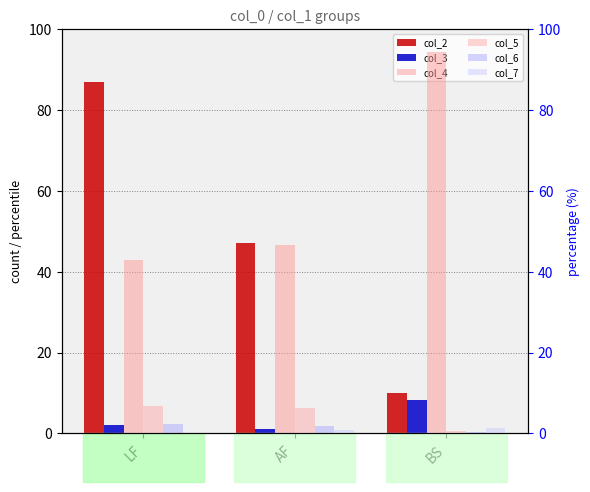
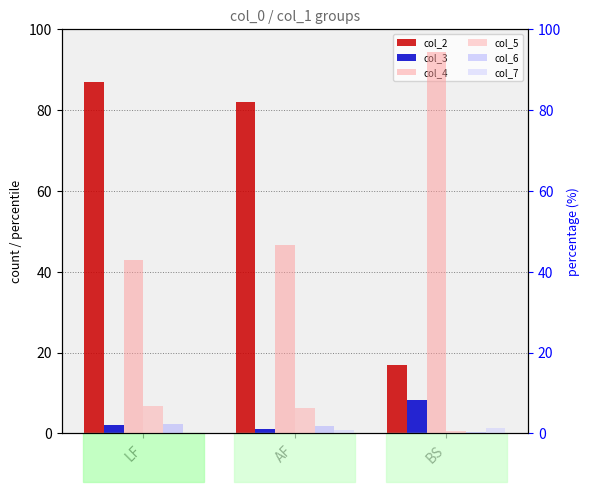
col_2, AF: 47 -> 82
col_2, BS: 10 -> 17
